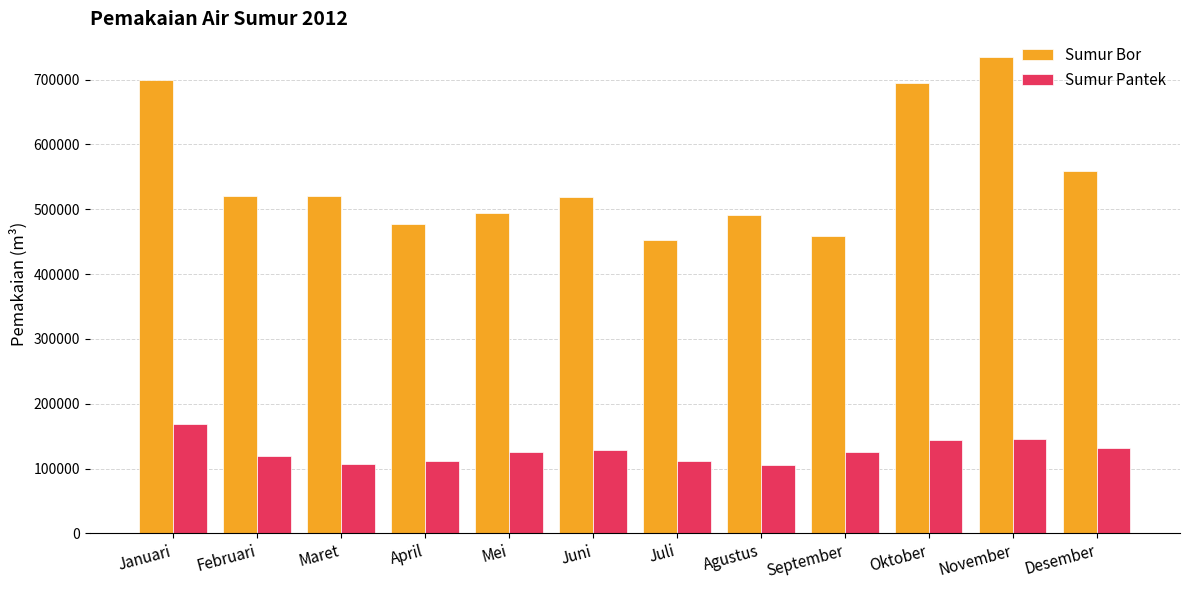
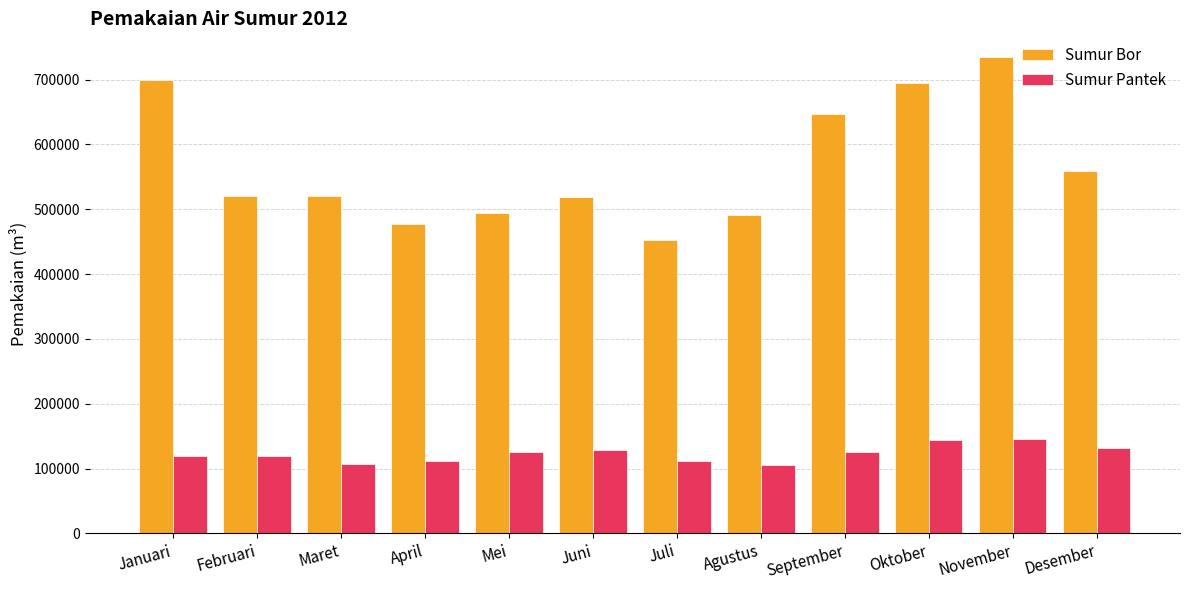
Sumur Pantek, Januari: 170000 -> 120000
Sumur Bor, September: 460000 -> 650000
